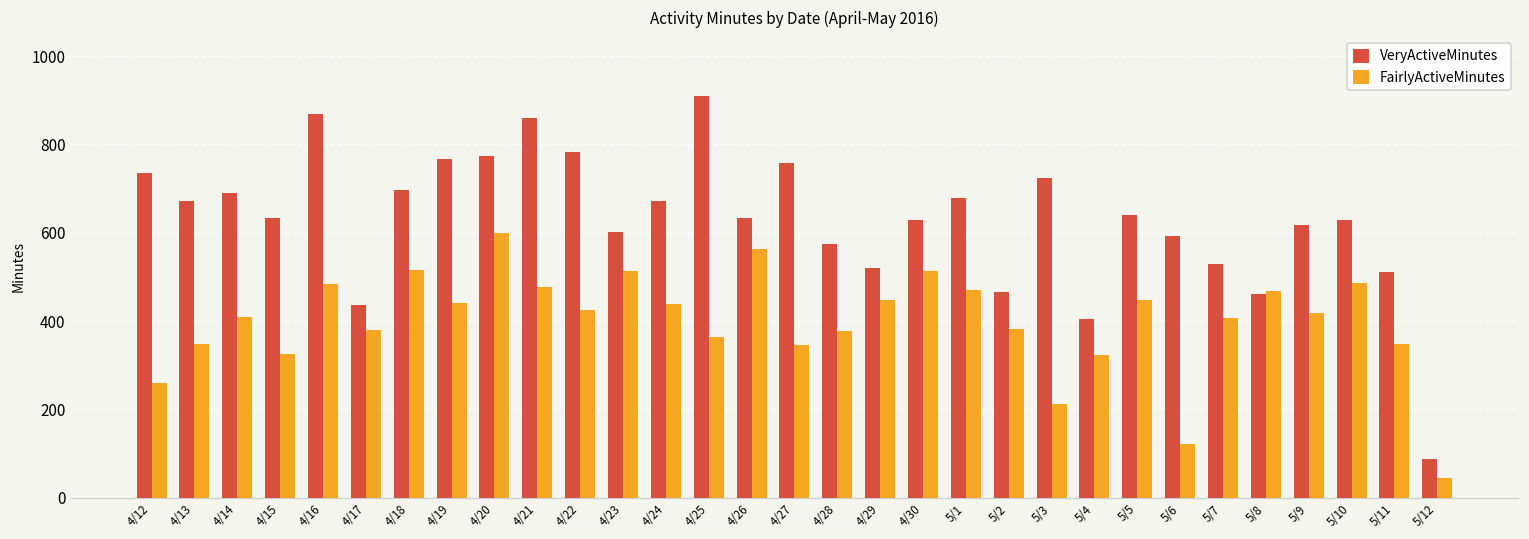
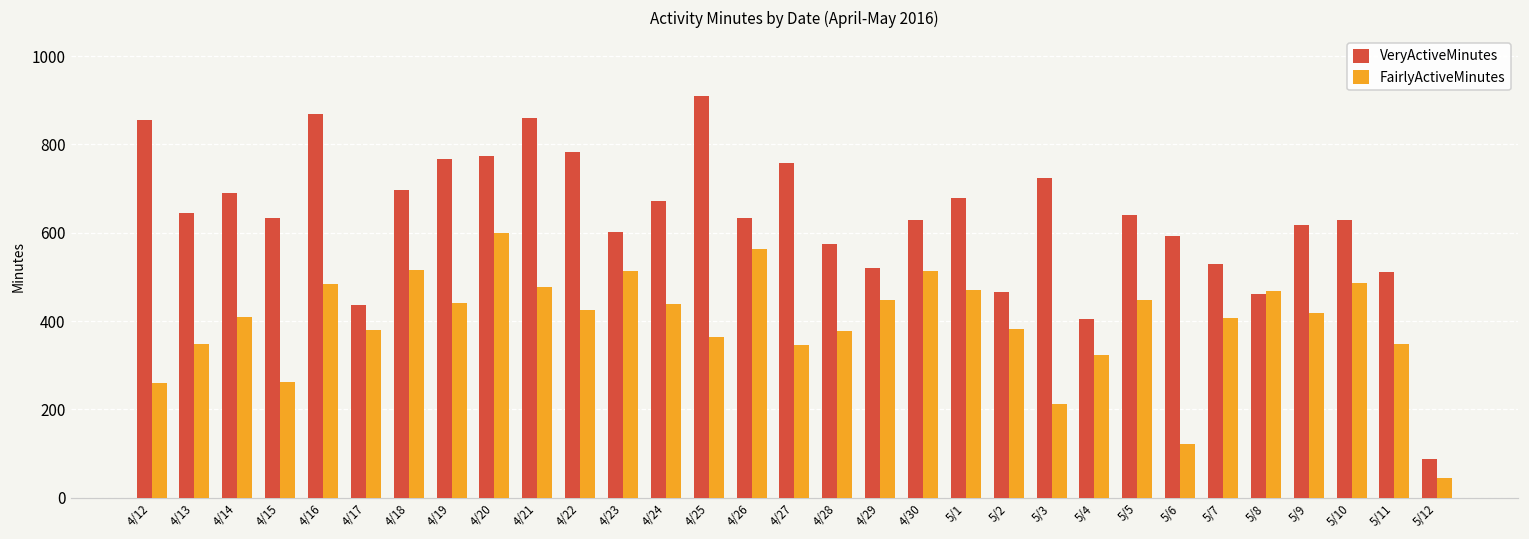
VeryActiveMinutes, 4/12: 740 -> 860
VeryActiveMinutes, 4/13: 670 -> 640
FairlyActiveMinutes, 4/15: 330 -> 260
